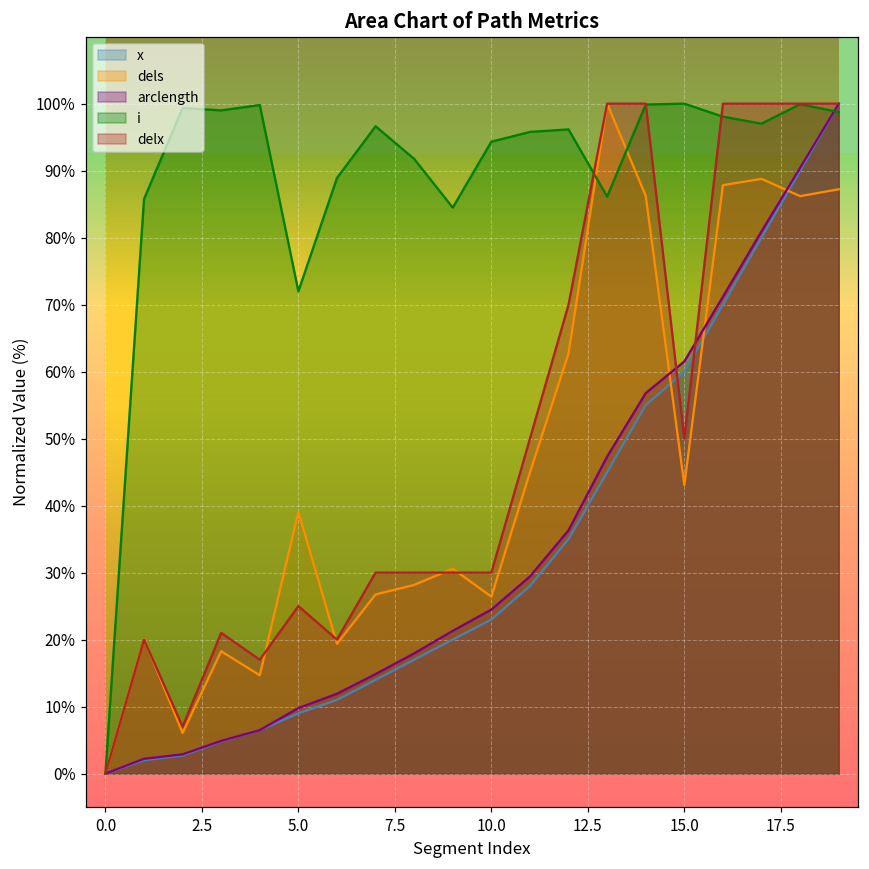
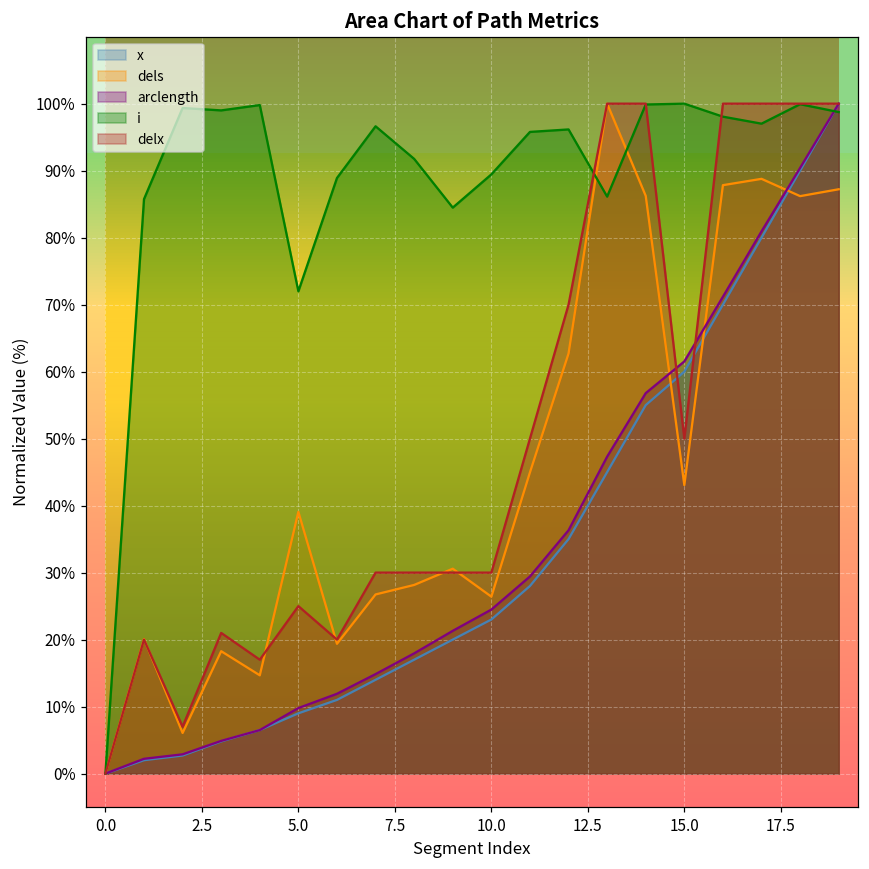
i, 10.0: 94% -> 89%
